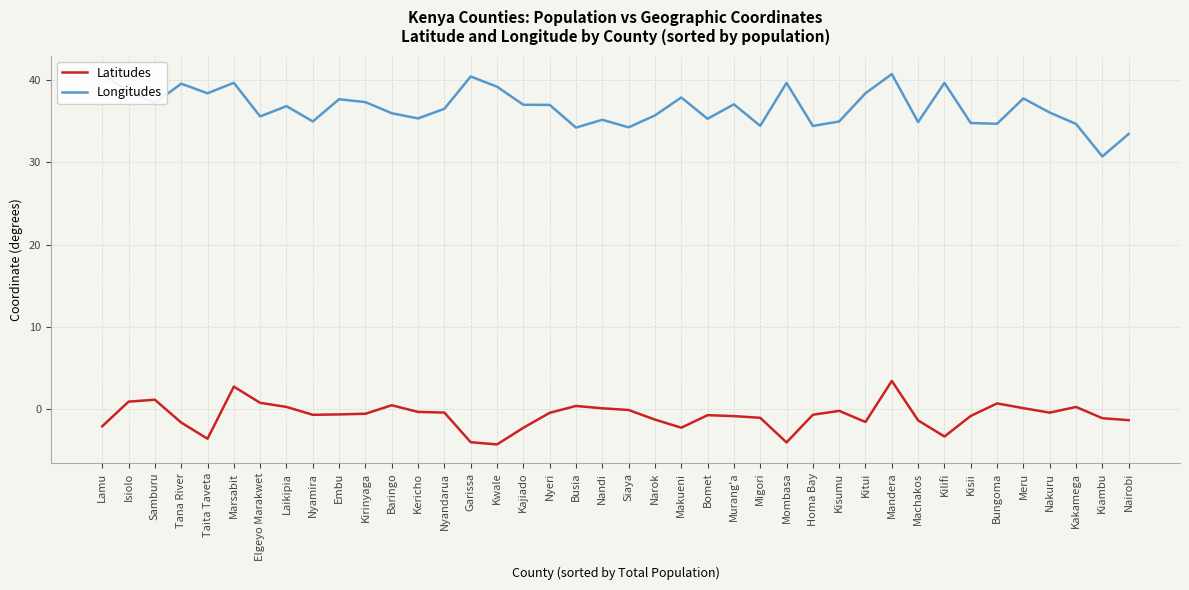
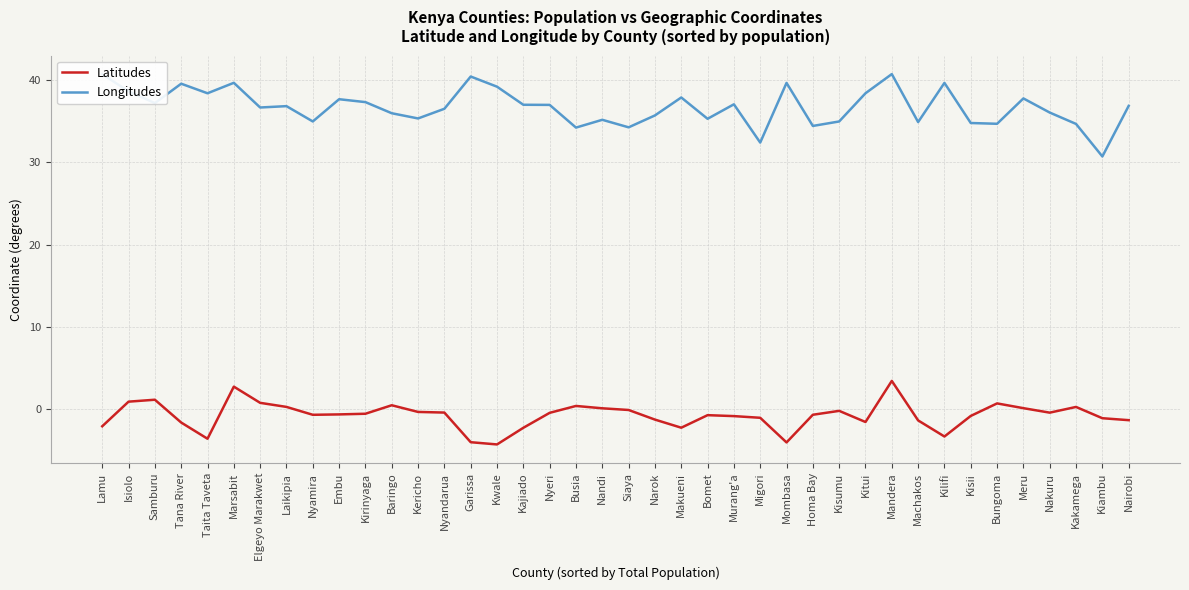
Longitudes, Elgeyo Marakwet: 36 -> 37
Longitudes, Migori: 34 -> 32
Longitudes, Nairobi: 33 -> 37
